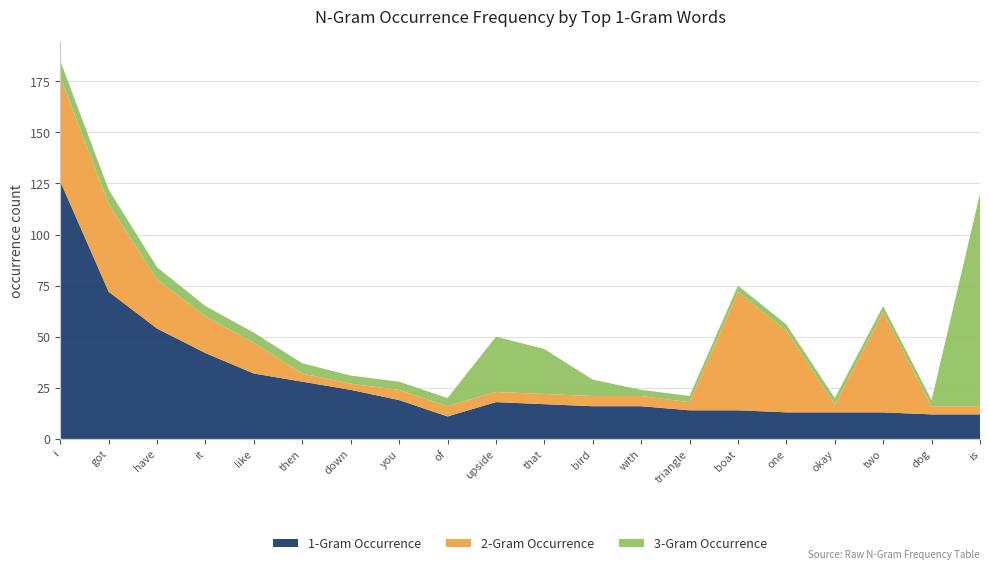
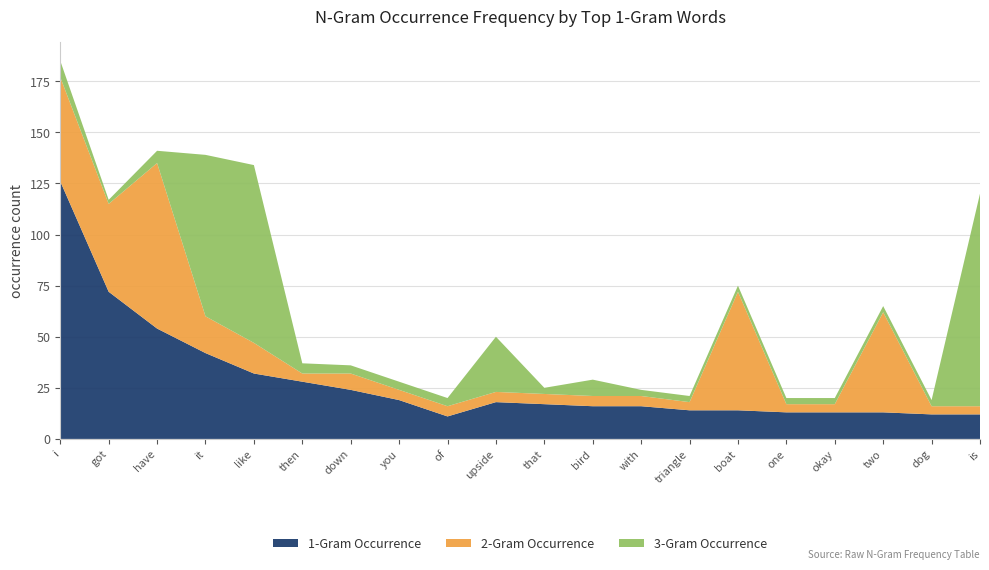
3-Gram Occurrence, got: 7 -> 2
2-Gram Occurrence, have: 24 -> 81
3-Gram Occurrence, it: 5 -> 79
3-Gram Occurrence, like: 5 -> 87
2-Gram Occurrence, down: 3 -> 8
3-Gram Occurrence, that: 22 -> 3
2-Gram Occurrence, one: 40 -> 4
